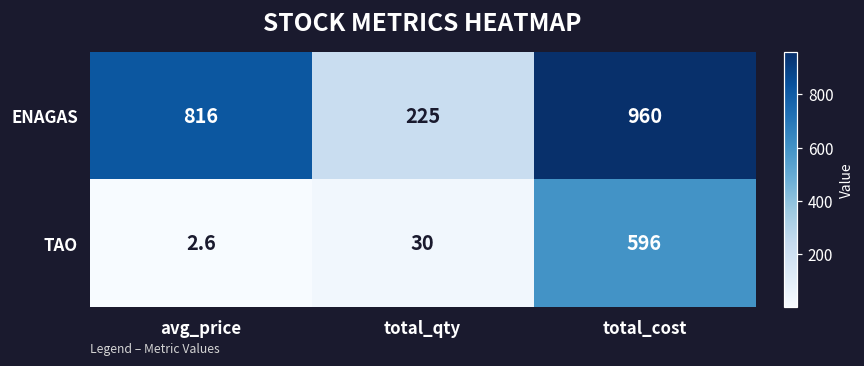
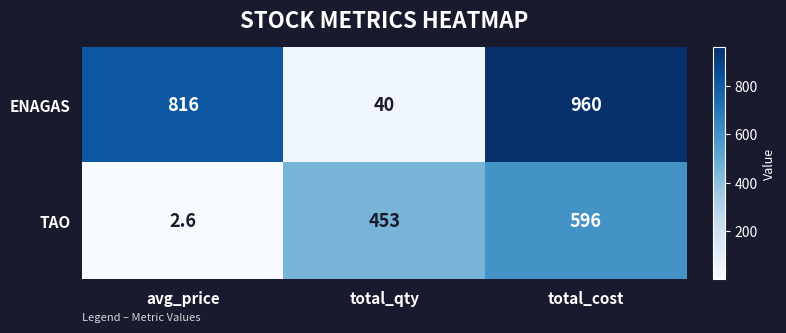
ENAGAS, total_qty: 225 -> 40
TAO, total_qty: 30 -> 453
